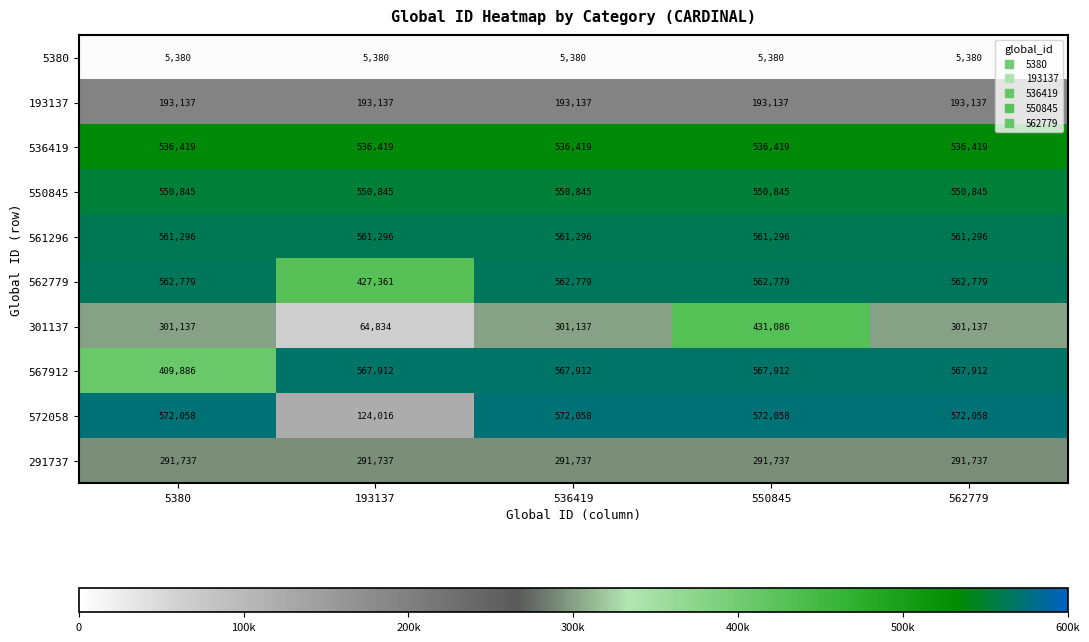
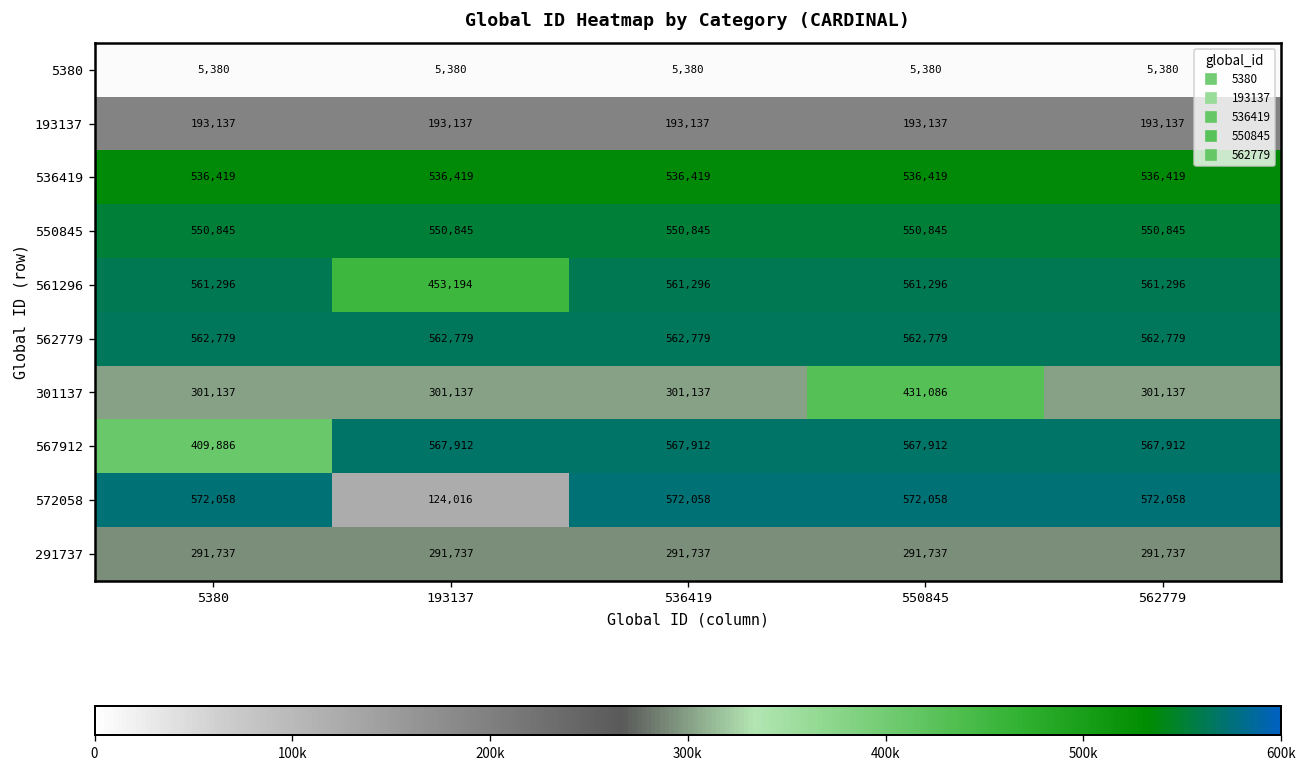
561296, 193137: 561,296 -> 453,194
562779, 193137: 427,361 -> 562,779
301137, 193137: 64,834 -> 301,137
